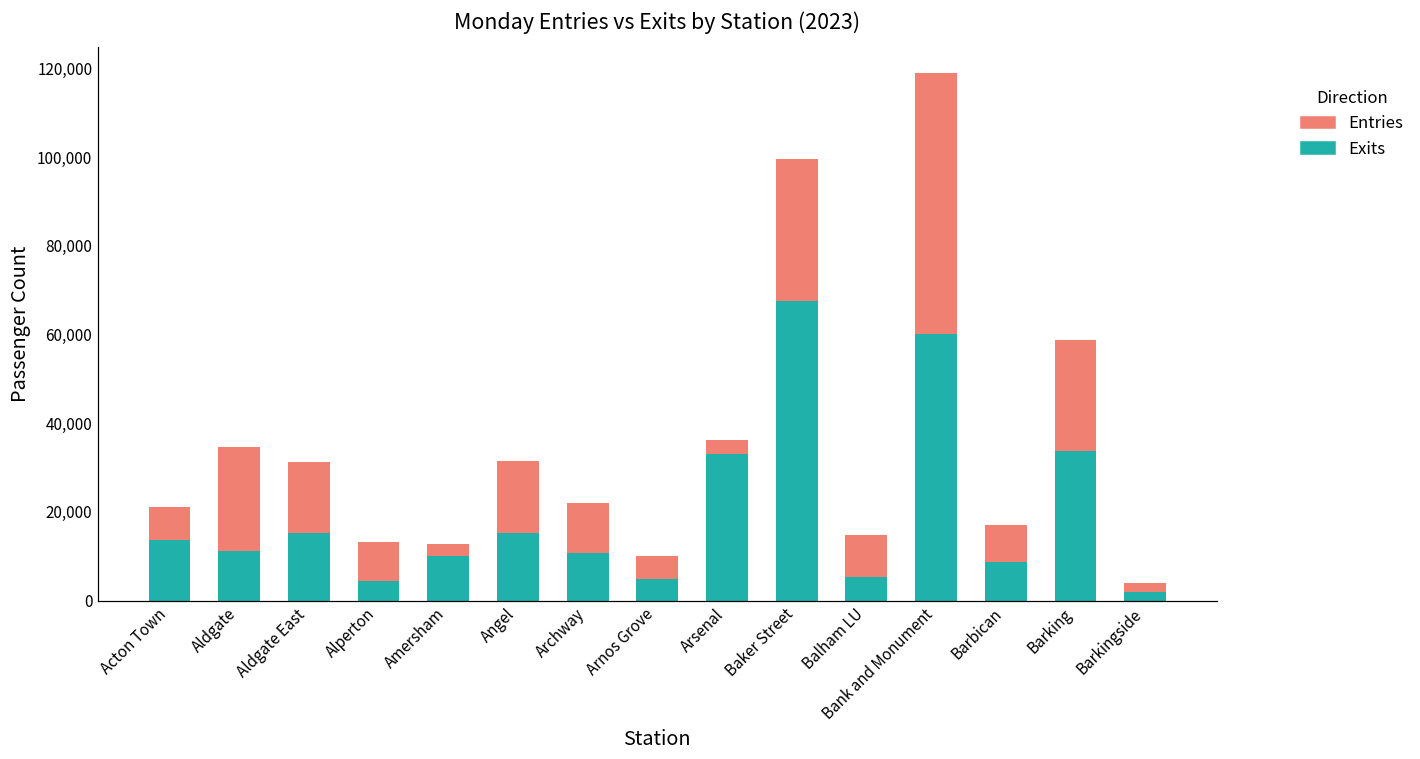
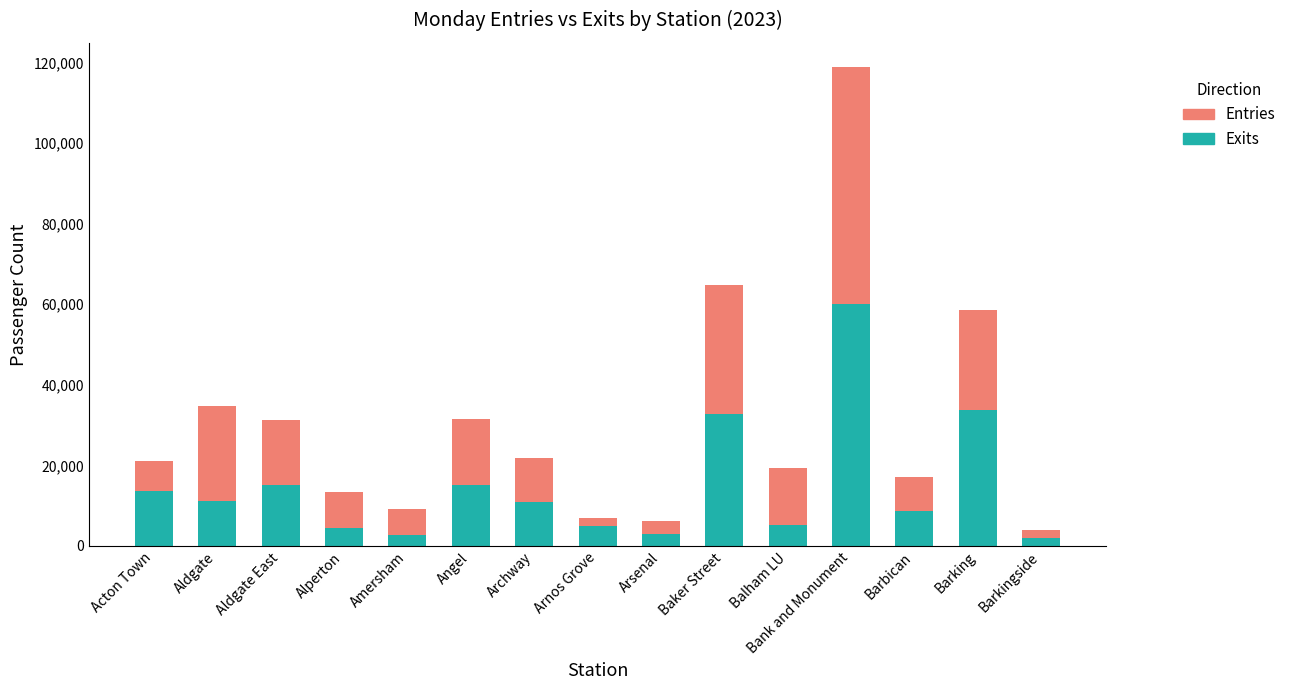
Exits, Amersham: 10,000 -> 3,000
Entries, Amersham: 3,000 -> 7,000
Entries, Arnos Grove: 5,000 -> 2,000
Exits, Arsenal: 33,000 -> 3,000
Exits, Baker Street: 67,000 -> 33,000
Entries, Balham LU: 10,000 -> 14,000
